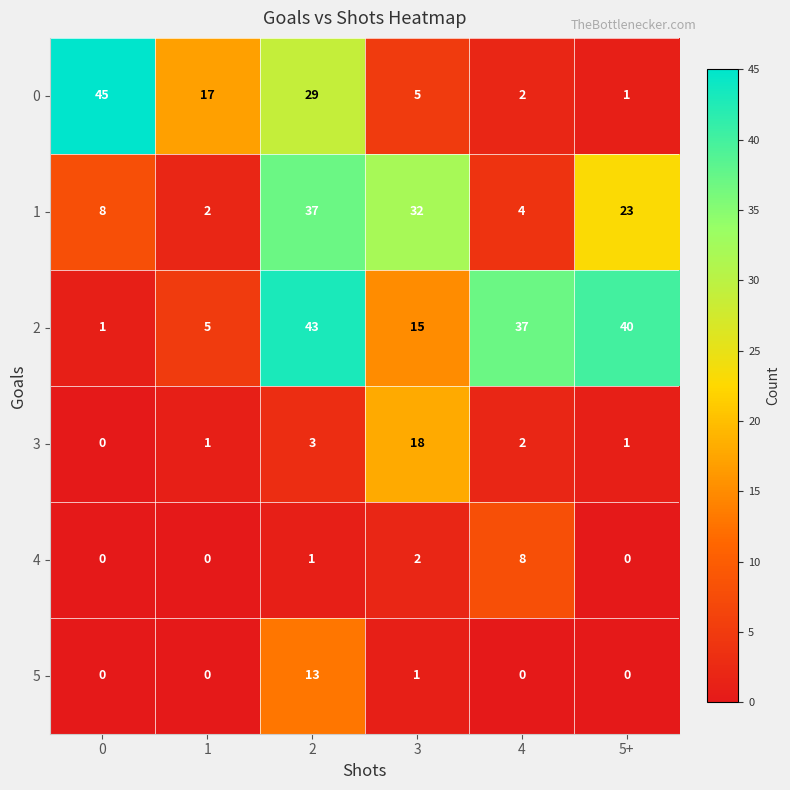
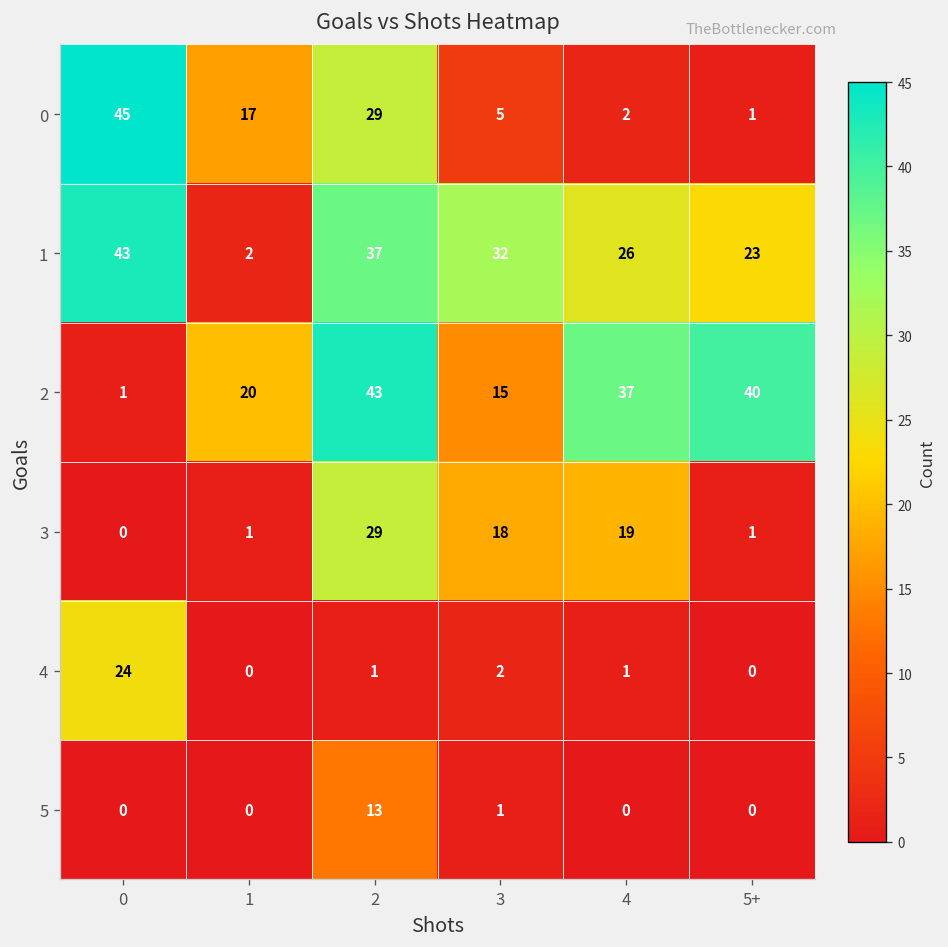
1, 0: 8 -> 43
1, 4: 4 -> 26
2, 1: 5 -> 20
3, 2: 3 -> 29
3, 4: 2 -> 19
4, 0: 0 -> 24
4, 4: 8 -> 1
